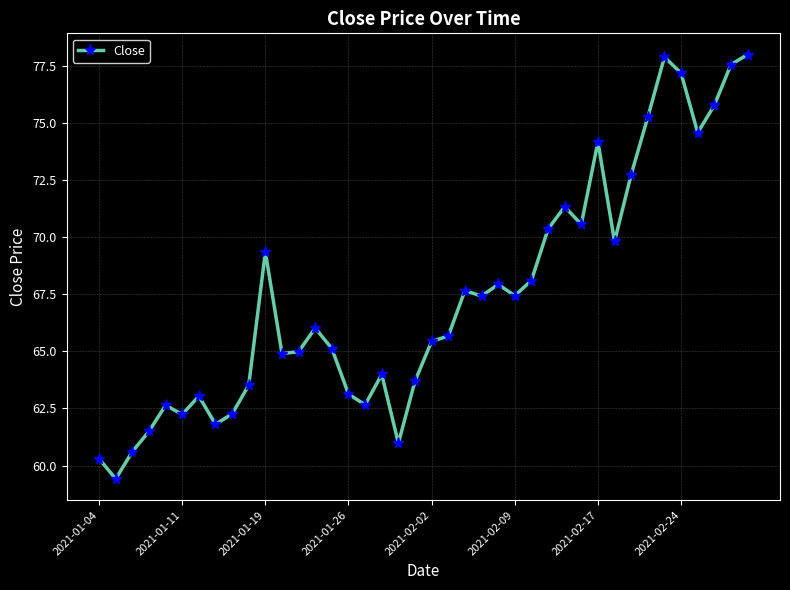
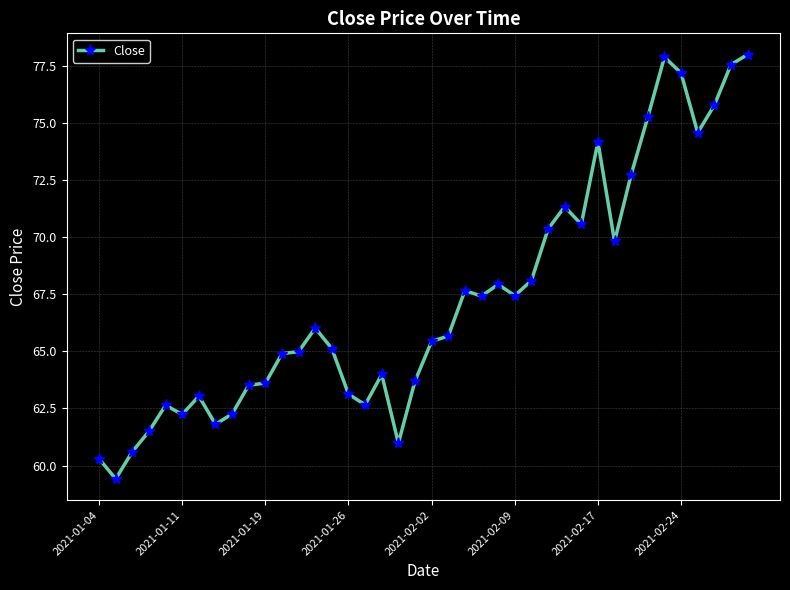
2021-01-19: 69.4 -> 63.6
